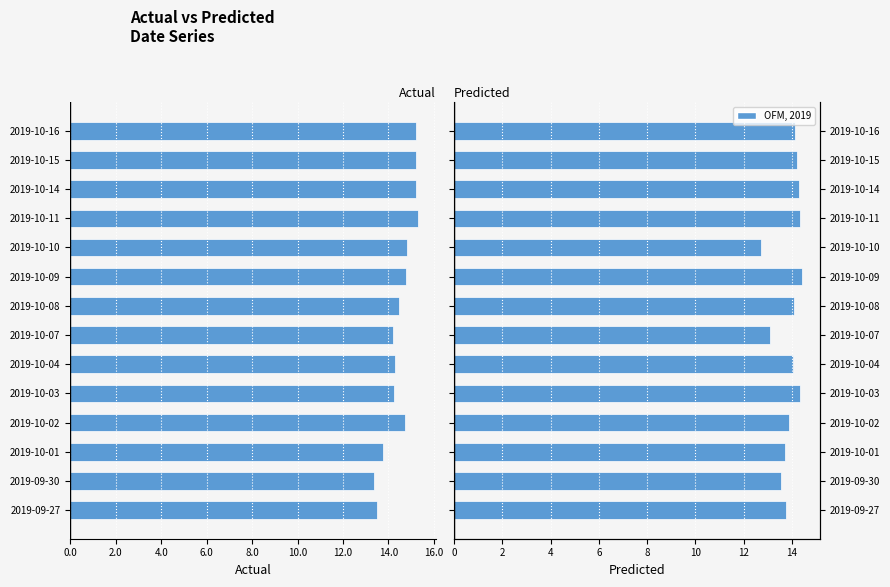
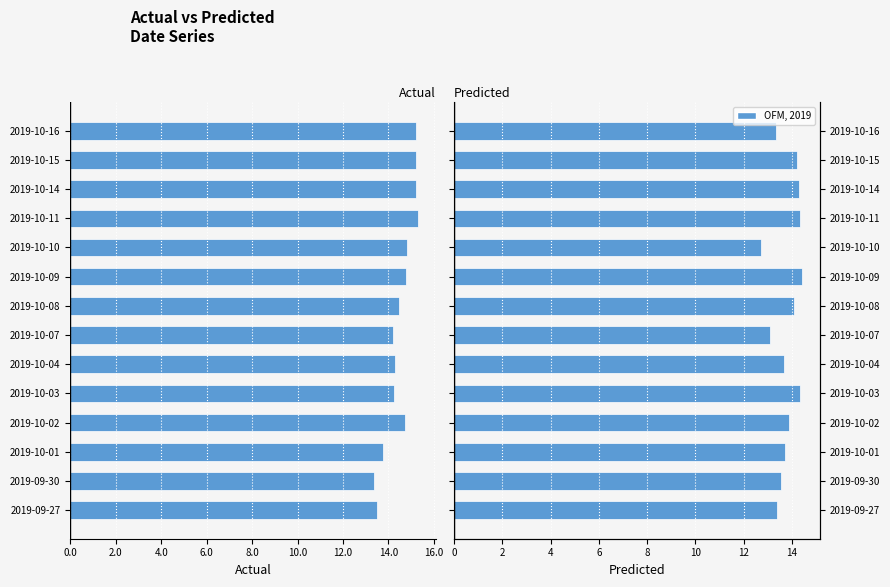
Predicted, 2019-10-16: 14.2 -> 13.4
Predicted, 2019-10-04: 14.1 -> 13.7
Predicted, 2019-09-27: 13.8 -> 13.4
